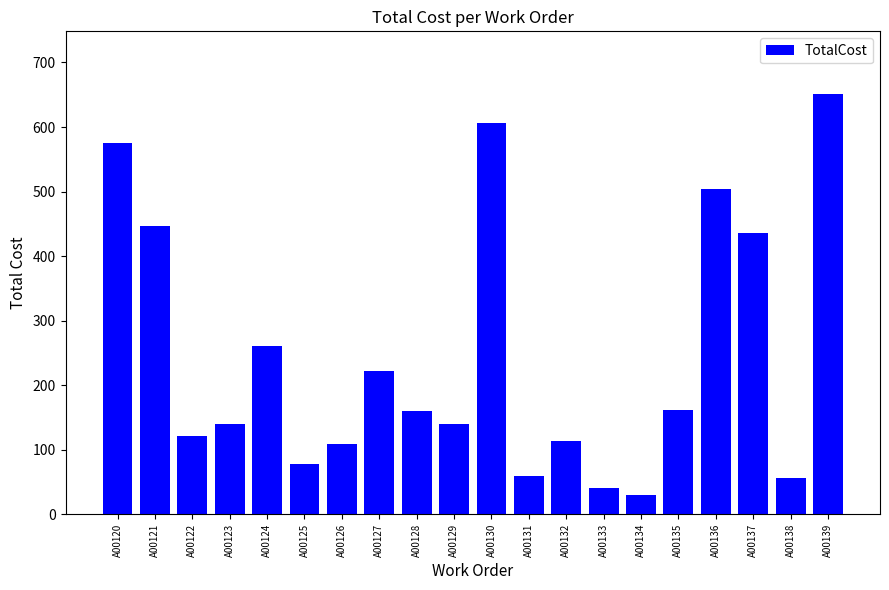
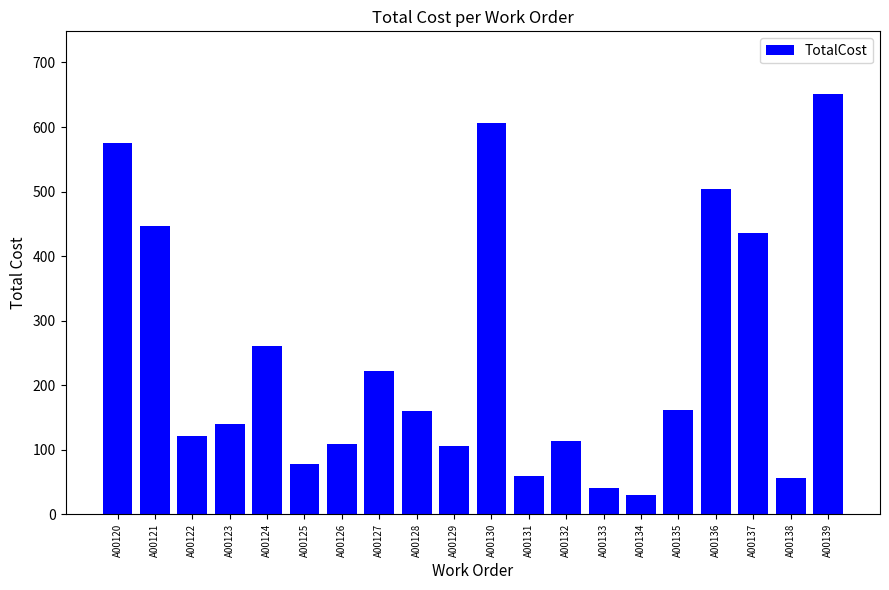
A00129: 140 -> 110
